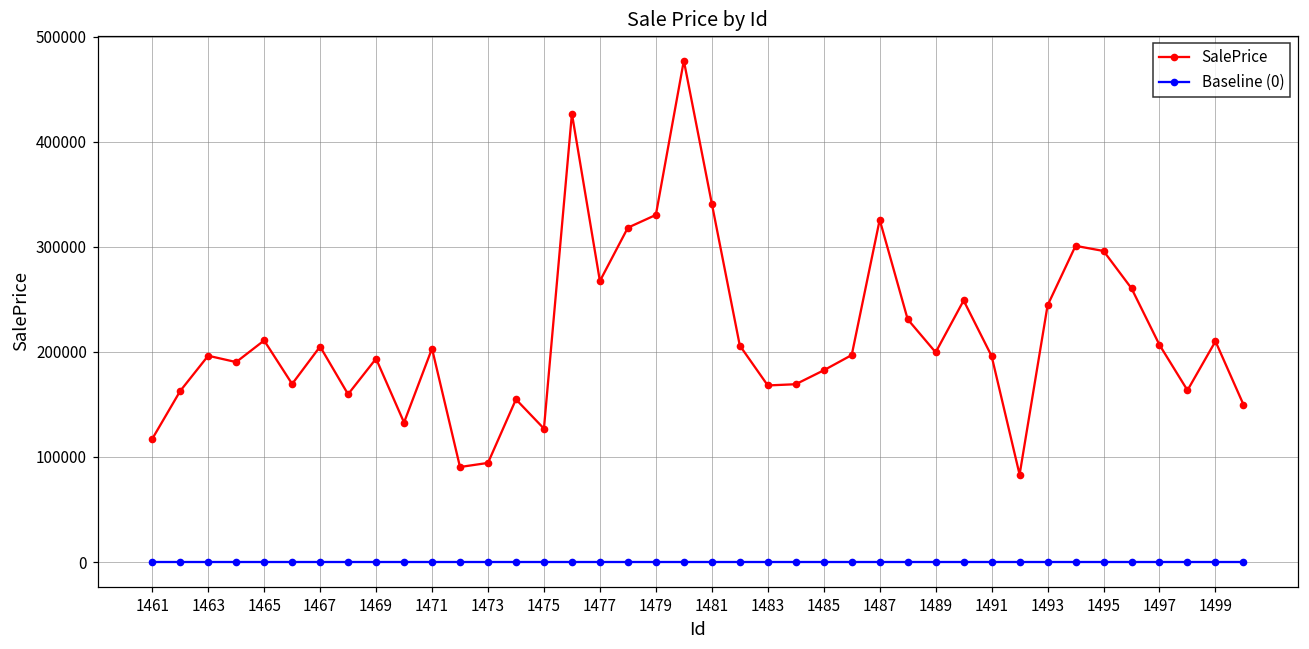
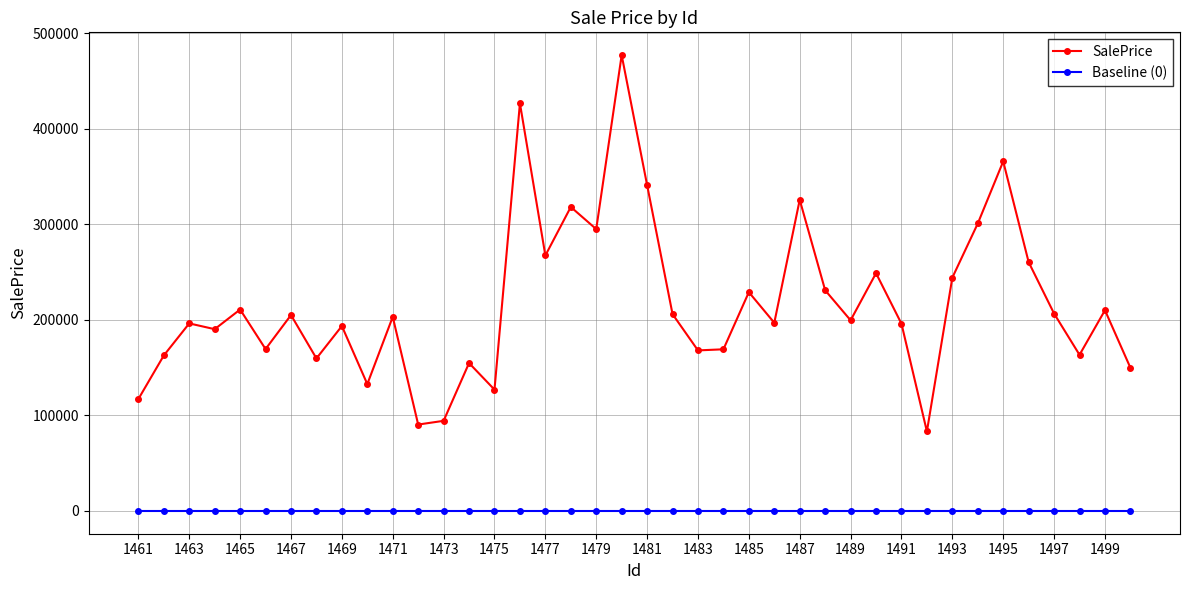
SalePrice, 1479: 330000 -> 300000
SalePrice, 1485: 180000 -> 230000
SalePrice, 1495: 300000 -> 370000
